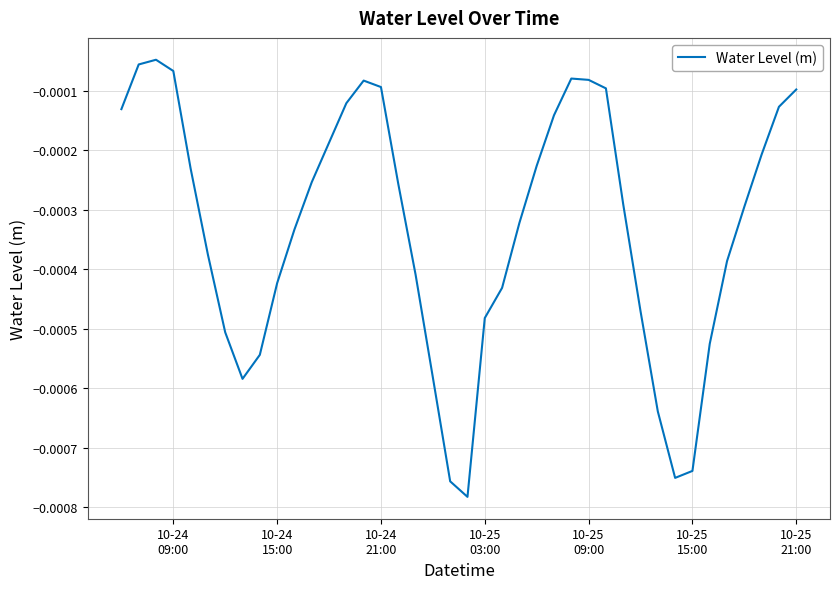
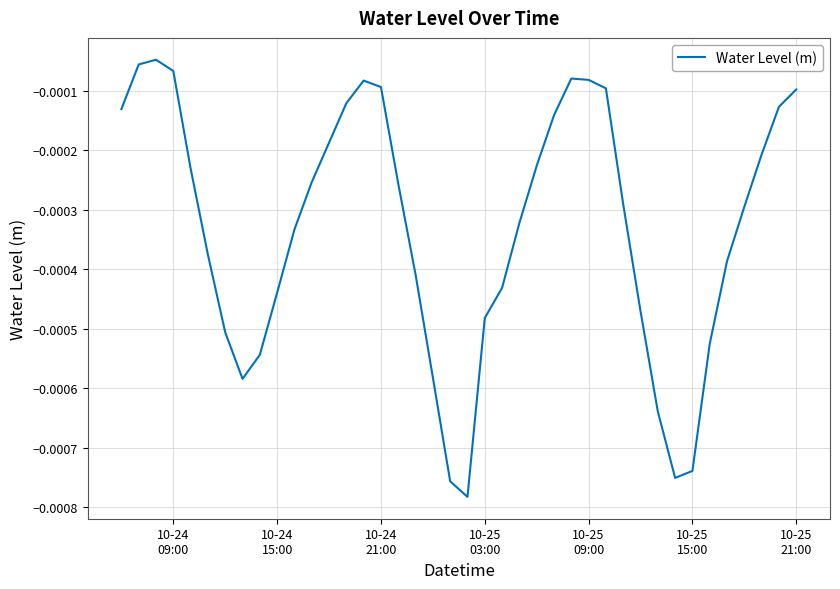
10-24 15:00: -0.00042 -> -0.00044
